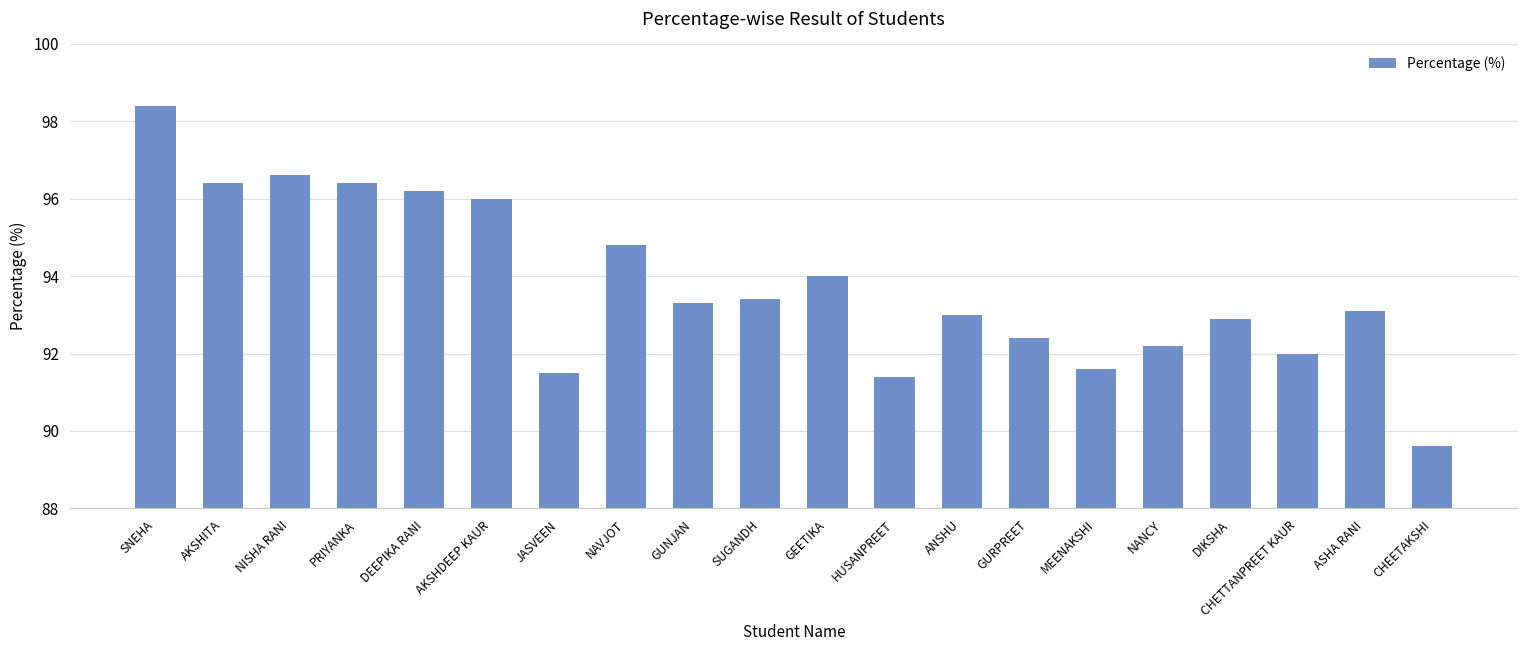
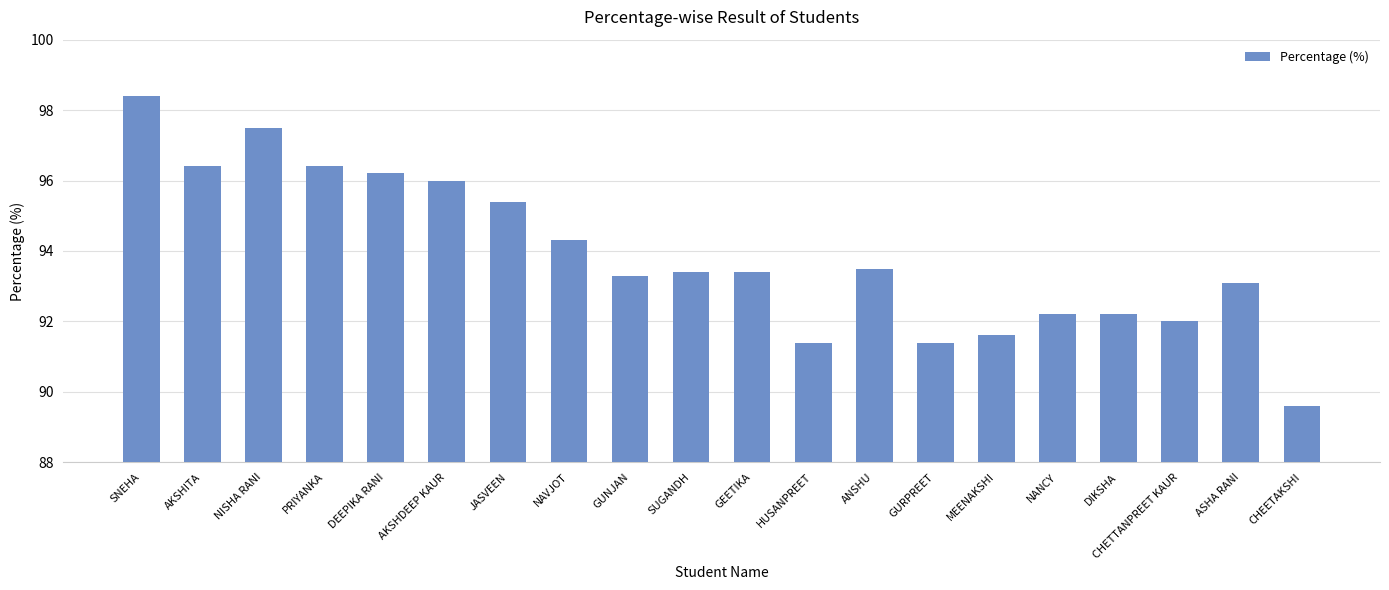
NISHA RANI: 96.6 -> 97.5
JASVEEN: 91.5 -> 95.4
NAVJOT: 94.8 -> 94.3
GEETIKA: 94.0 -> 93.4
ANSHU: 93.0 -> 93.5
GURPREET: 92.4 -> 91.4
DIKSHA: 92.9 -> 92.2
